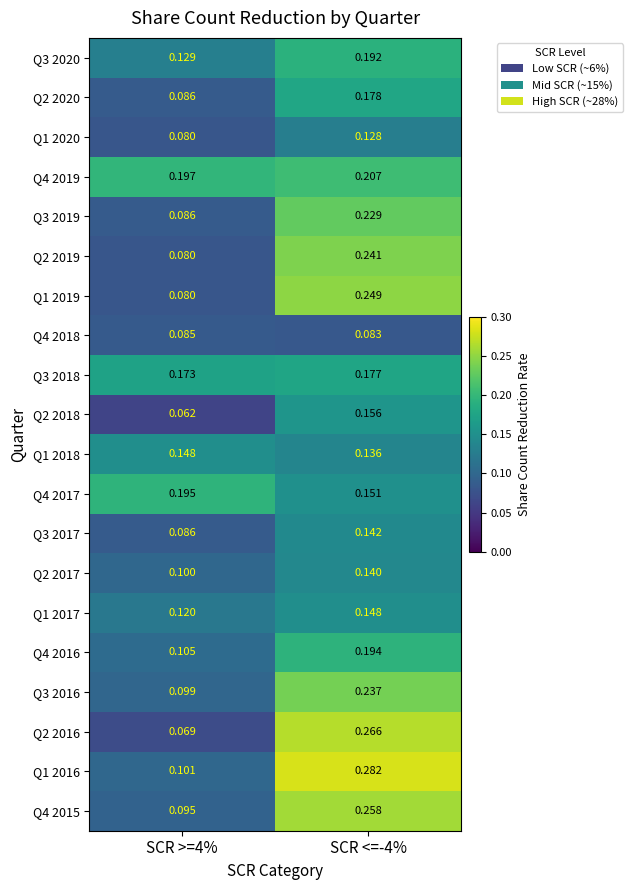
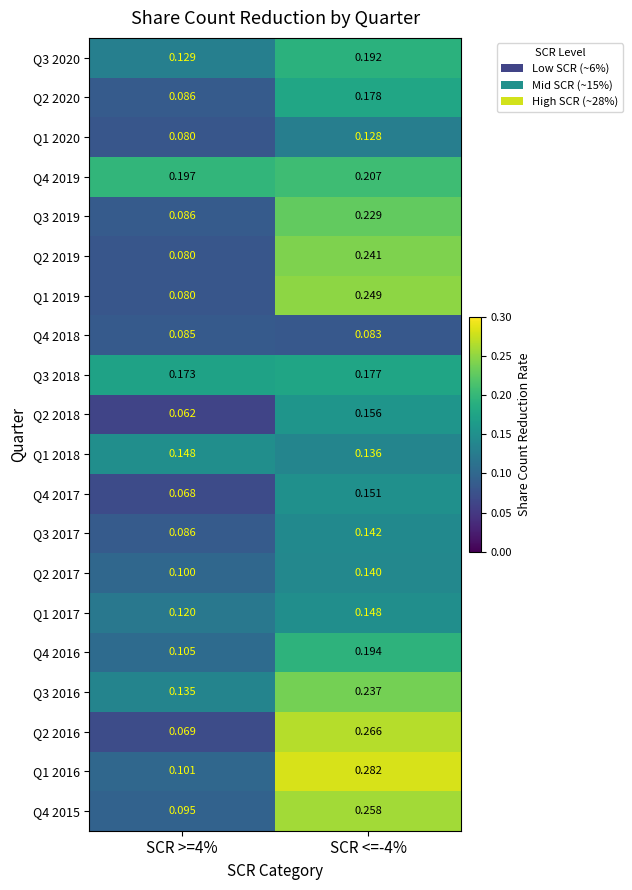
Q4 2017, SCR >=4%: 0.195 -> 0.068
Q3 2016, SCR >=4%: 0.099 -> 0.135
